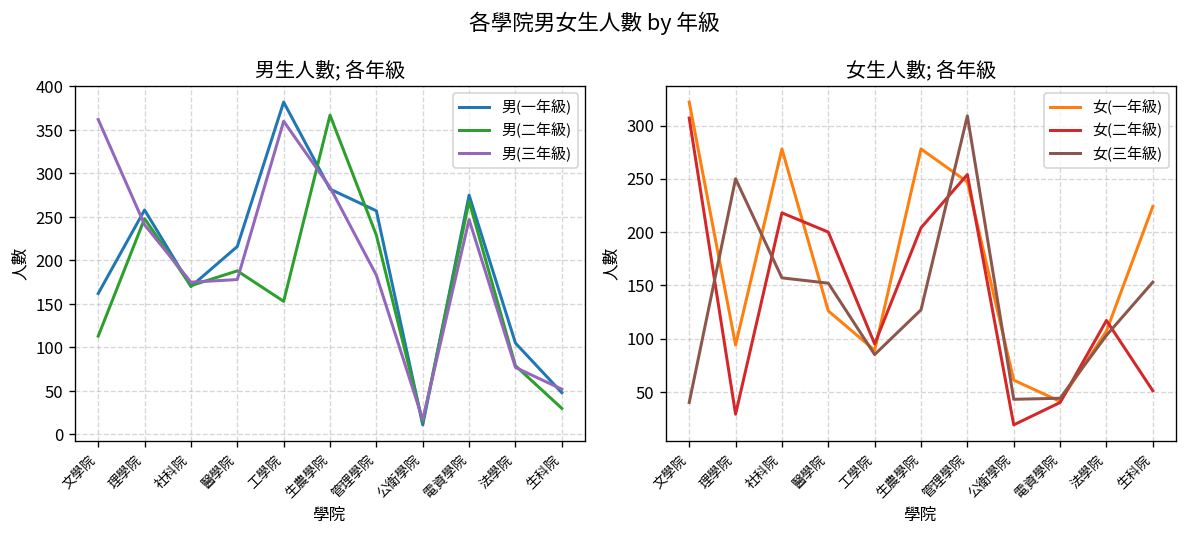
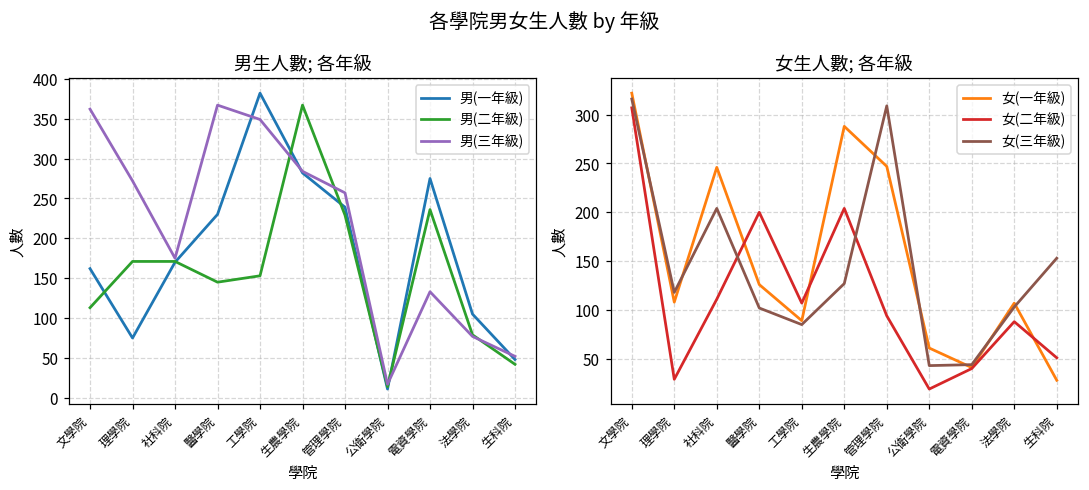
男生人數; 各年級, 男(一年級), 理學院: 260 -> 80
男生人數; 各年級, 男(二年級), 理學院: 250 -> 170
男生人數; 各年級, 男(三年級), 理學院: 240 -> 270
男生人數; 各年級, 男(一年級), 醫學院: 220 -> 230
男生人數; 各年級, 男(二年級), 醫學院: 190 -> 150
男生人數; 各年級, 男(三年級), 醫學院: 180 -> 370
男生人數; 各年級, 男(三年級), 工學院: 360 -> 350
男生人數; 各年級, 男(一年級), 管理學院: 260 -> 240
男生人數; 各年級, 男(三年級), 管理學院: 180 -> 260
男生人數; 各年級, 男(二年級), 電資學院: 270 -> 240
男生人數; 各年級, 男(三年級), 電資學院: 250 -> 130
男生人數; 各年級, 男(二年級), 生科院: 30 -> 40
女生人數; 各年級, 女(三年級), 文學院: 40 -> 320
女生人數; 各年級, 女(一年級), 理學院: 90 -> 110
女生人數; 各年級, 女(三年級), 理學院: 250 -> 120
女生人數; 各年級, 女(一年級), 社科院: 280 -> 250
女生人數; 各年級, 女(二年級), 社科院: 220 -> 110
女生人數; 各年級, 女(三年級), 社科院: 160 -> 200
女生人數; 各年級, 女(三年級), 醫學院: 150 -> 100
女生人數; 各年級, 女(二年級), 工學院: 100 -> 110
女生人數; 各年級, 女(一年級), 生農學院: 280 -> 290
女生人數; 各年級, 女(二年級), 管理學院: 250 -> 90
女生人數; 各年級, 女(二年級), 法學院: 120 -> 90
女生人數; 各年級, 女(一年級), 生科院: 220 -> 30
